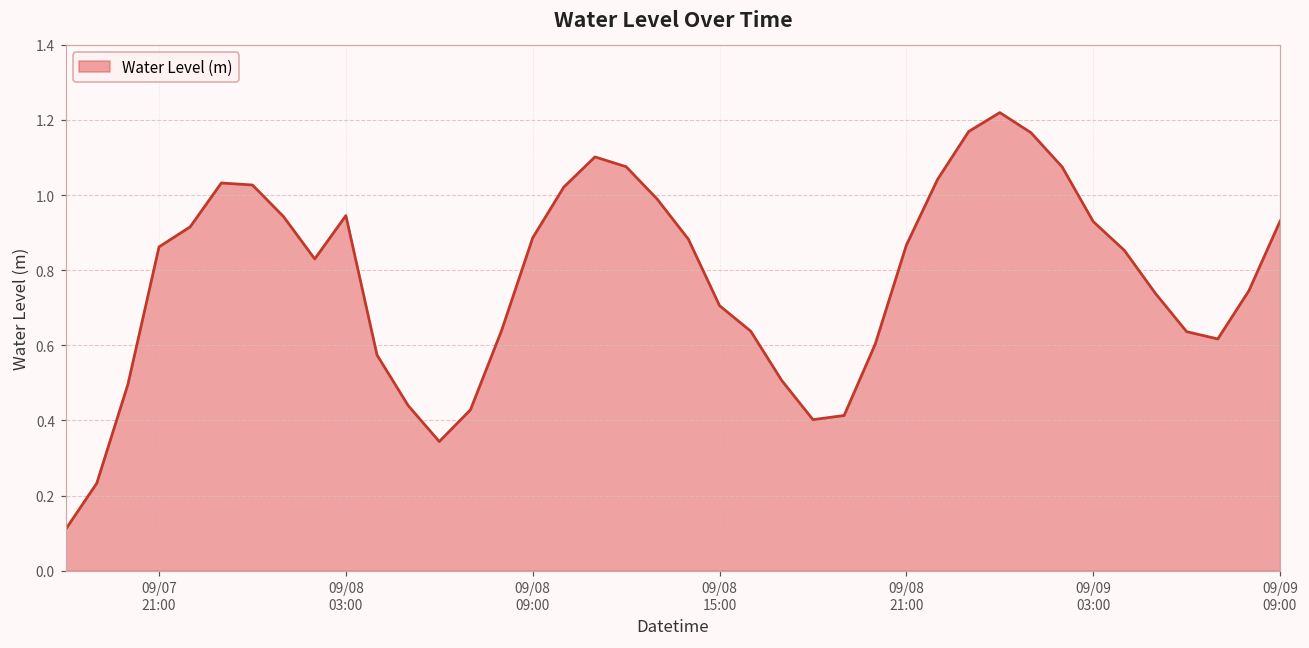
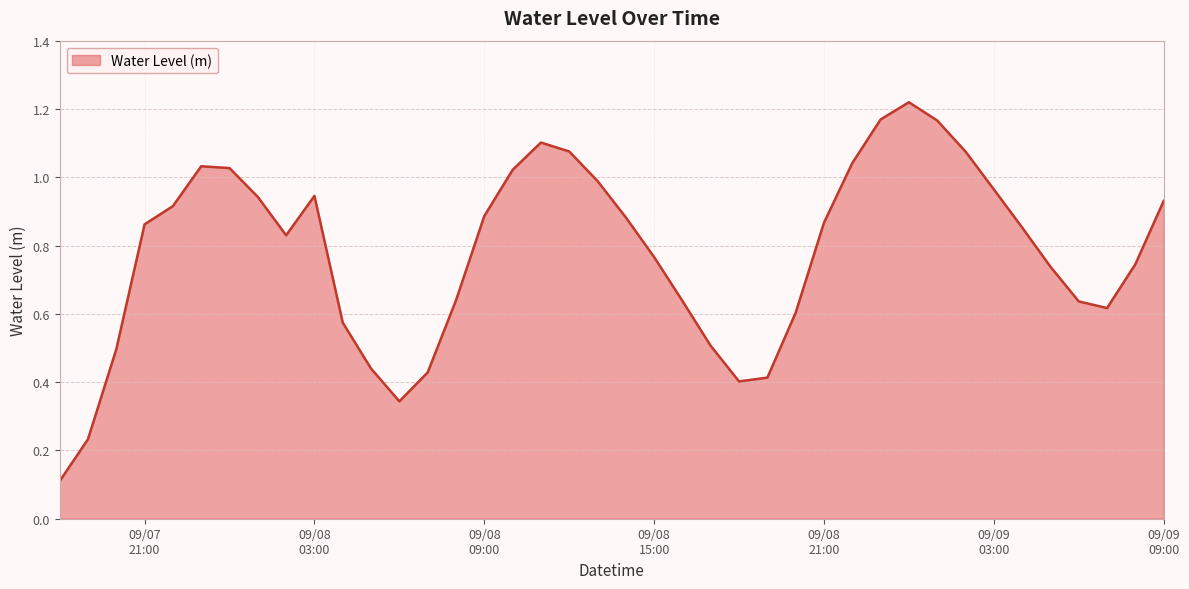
09/08 15:00: 0.71 -> 0.77
09/09 03:00: 0.93 -> 0.96
